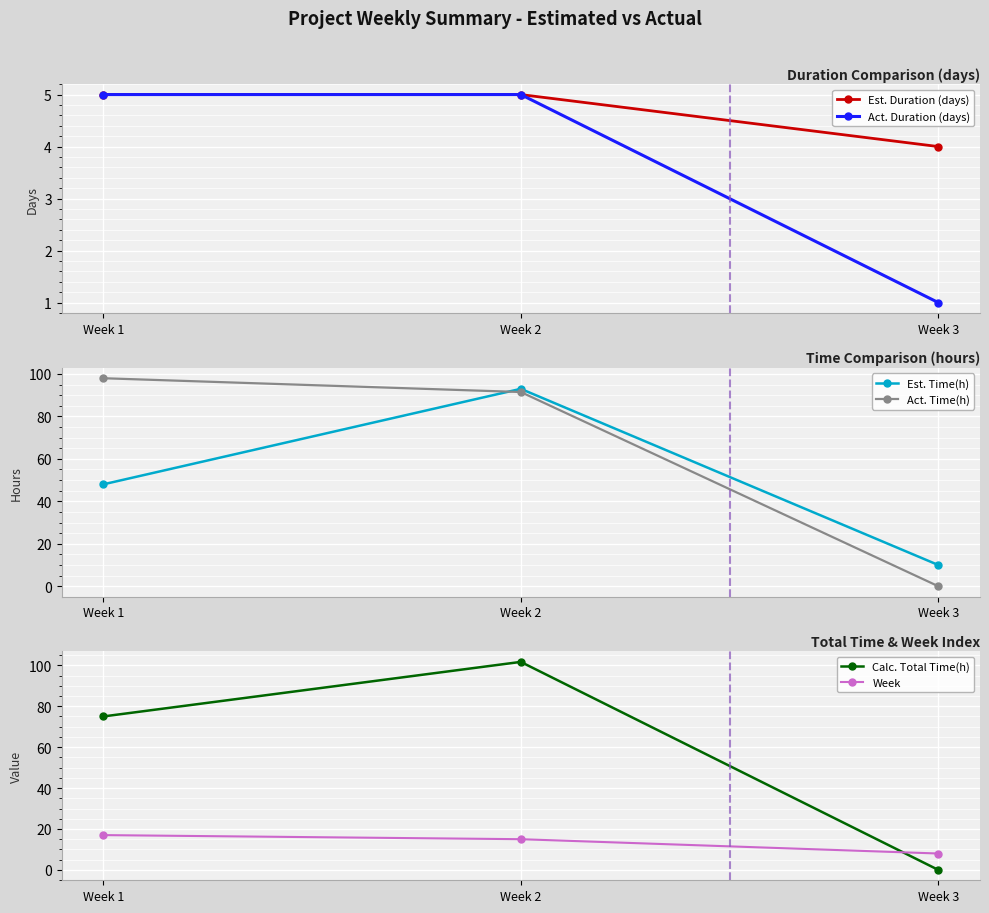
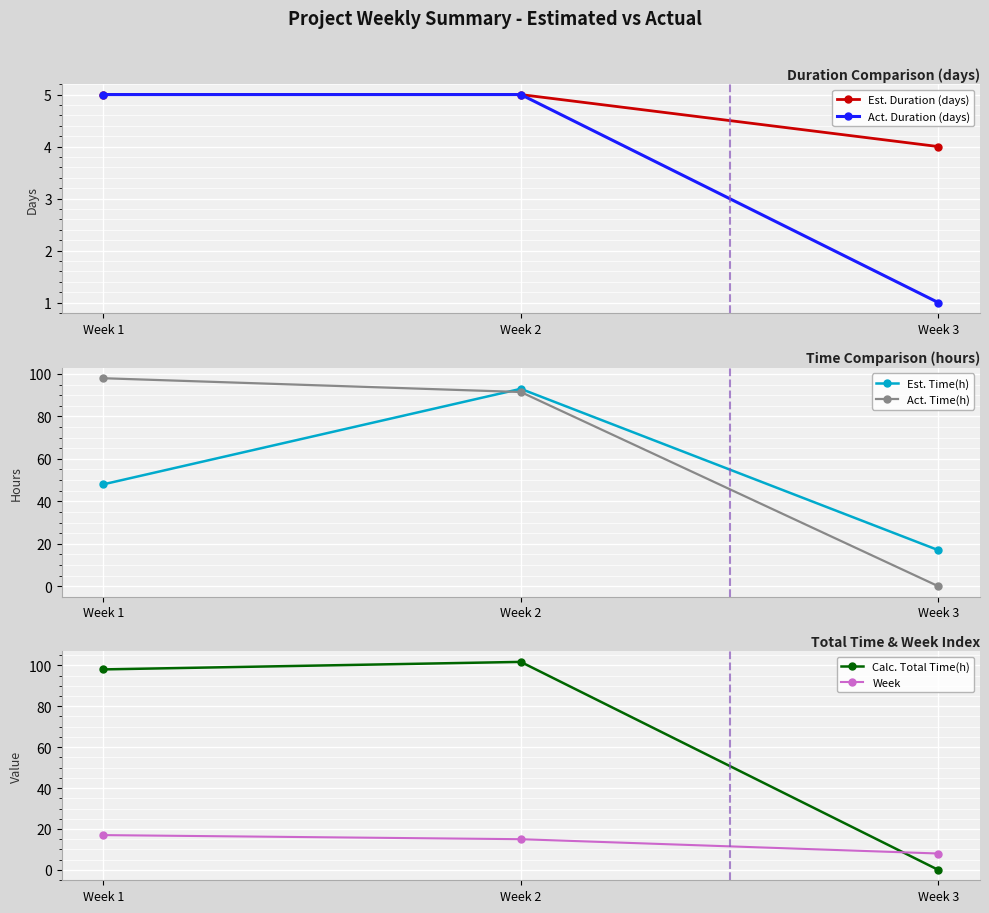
Time Comparison (hours), Est. Time(h), Week 3: 10 -> 17
Total Time & Week Index, Calc. Total Time(h), Week 1: 75 -> 98
